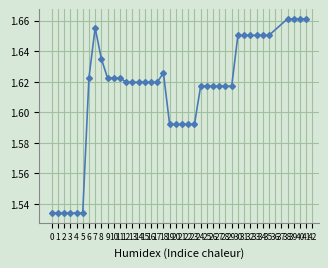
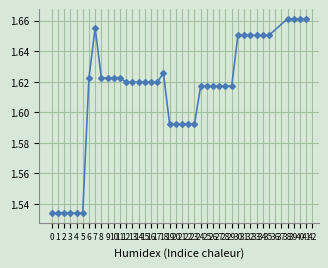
8: 1.635 -> 1.622
